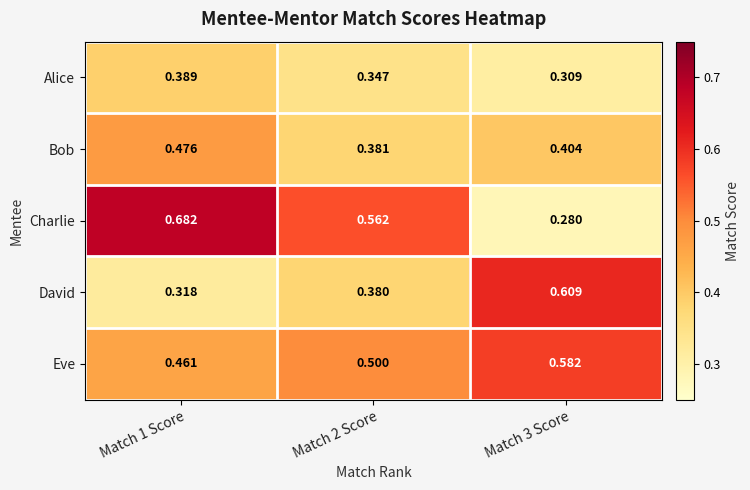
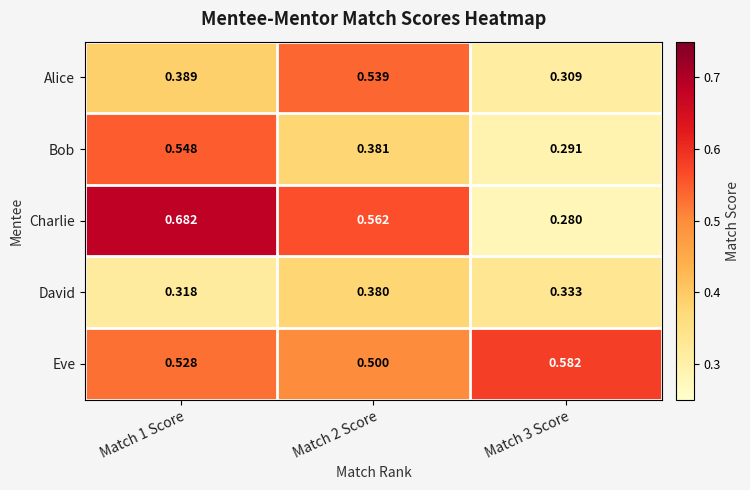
Alice, Match 2 Score: 0.347 -> 0.539
Bob, Match 1 Score: 0.476 -> 0.548
Bob, Match 3 Score: 0.404 -> 0.291
David, Match 3 Score: 0.609 -> 0.333
Eve, Match 1 Score: 0.461 -> 0.528
